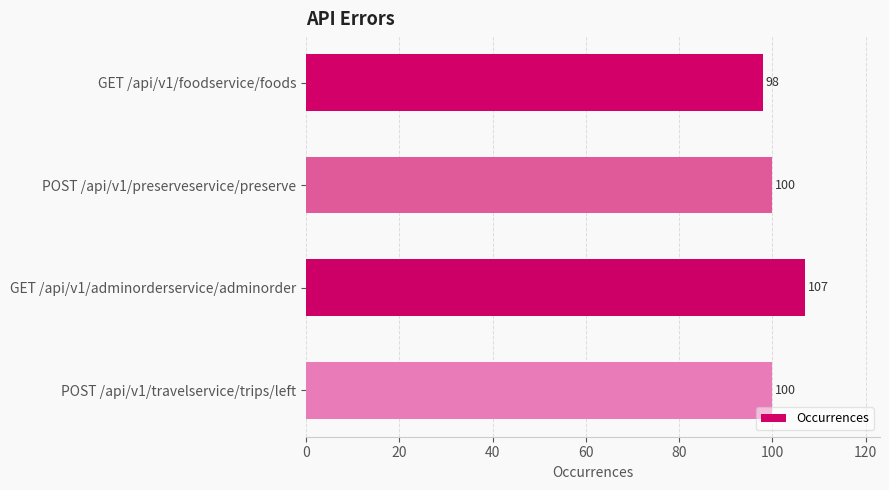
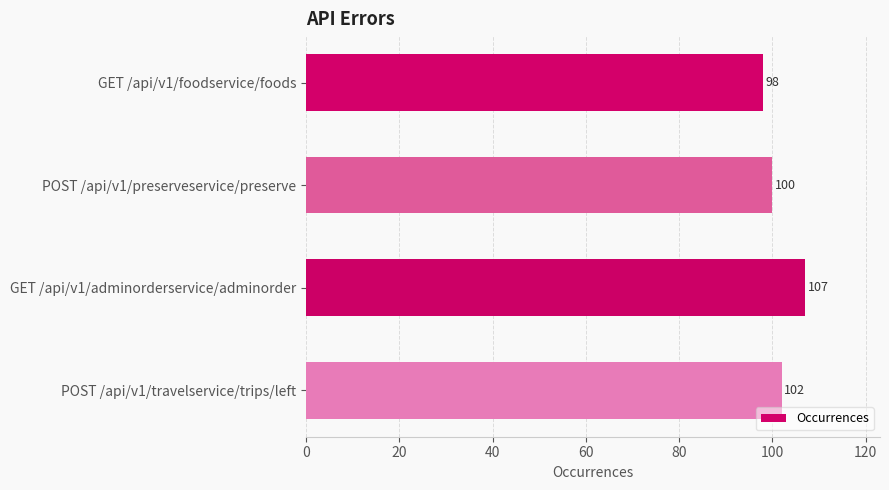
POST /api/v1/travelservice/trips/left: 100 -> 102
